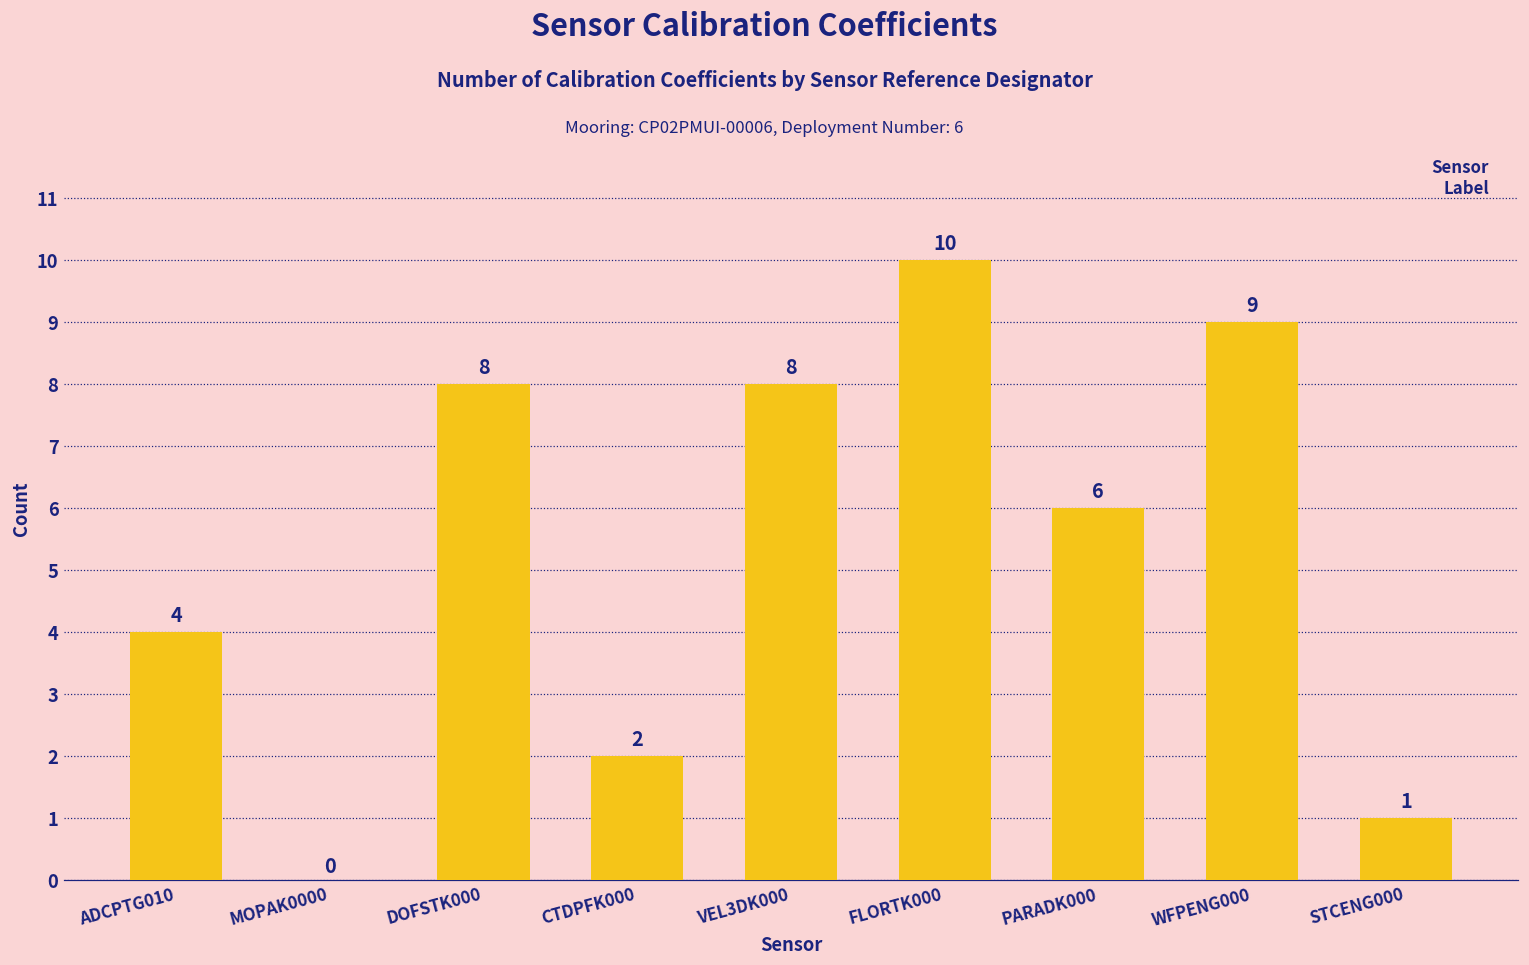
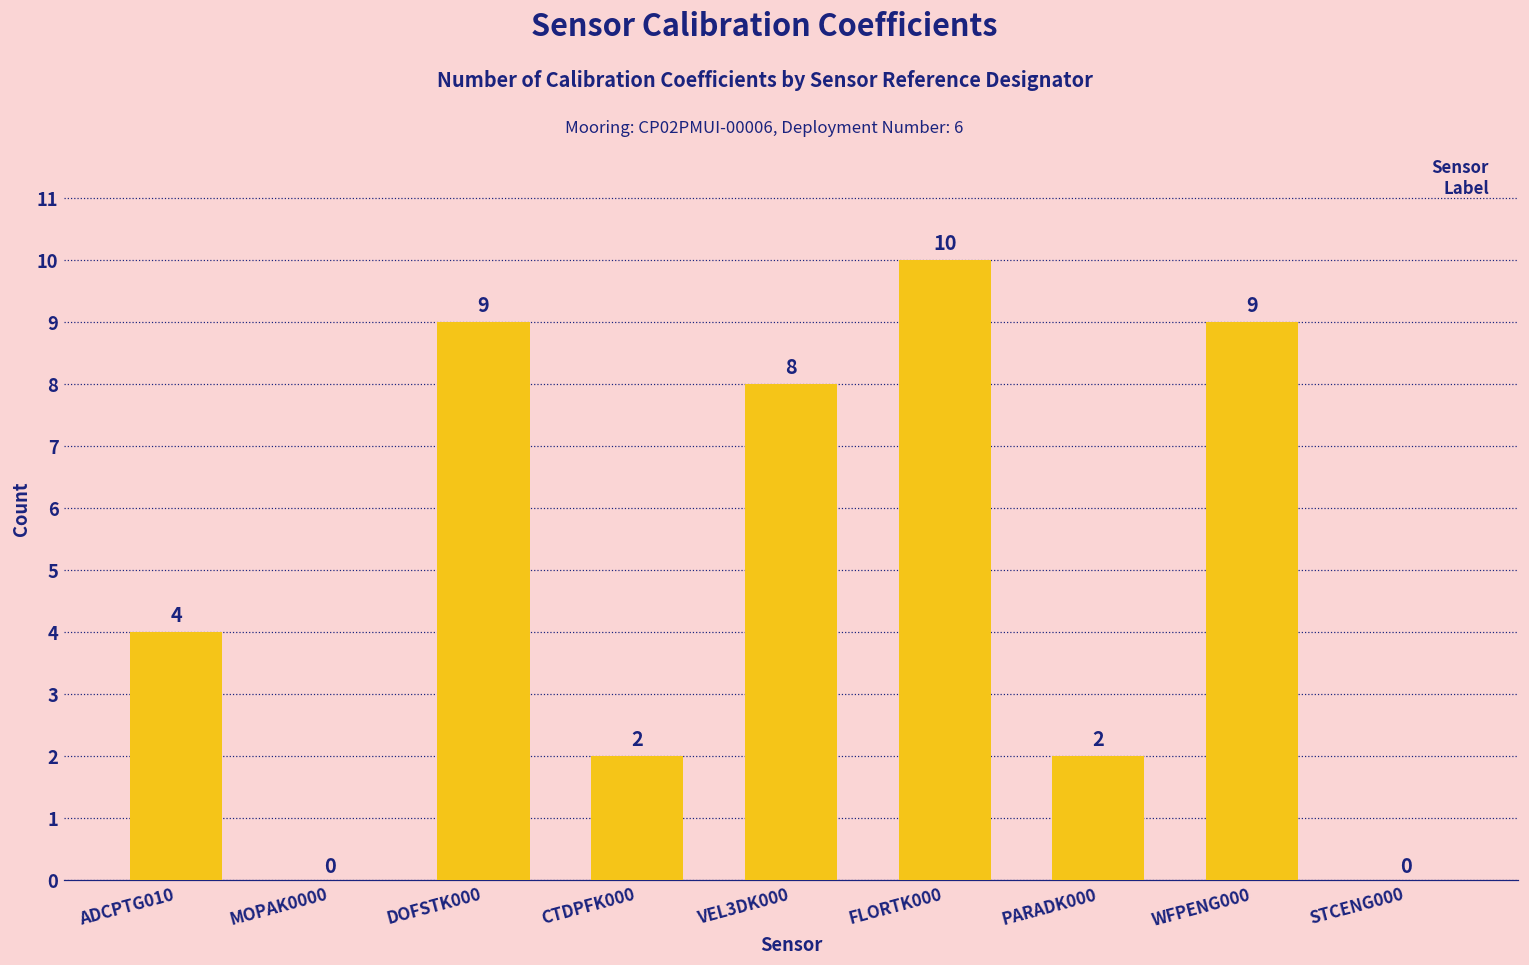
DOFSTK000: 8 -> 9
PARADK000: 6 -> 2
STCENG000: 1 -> 0
